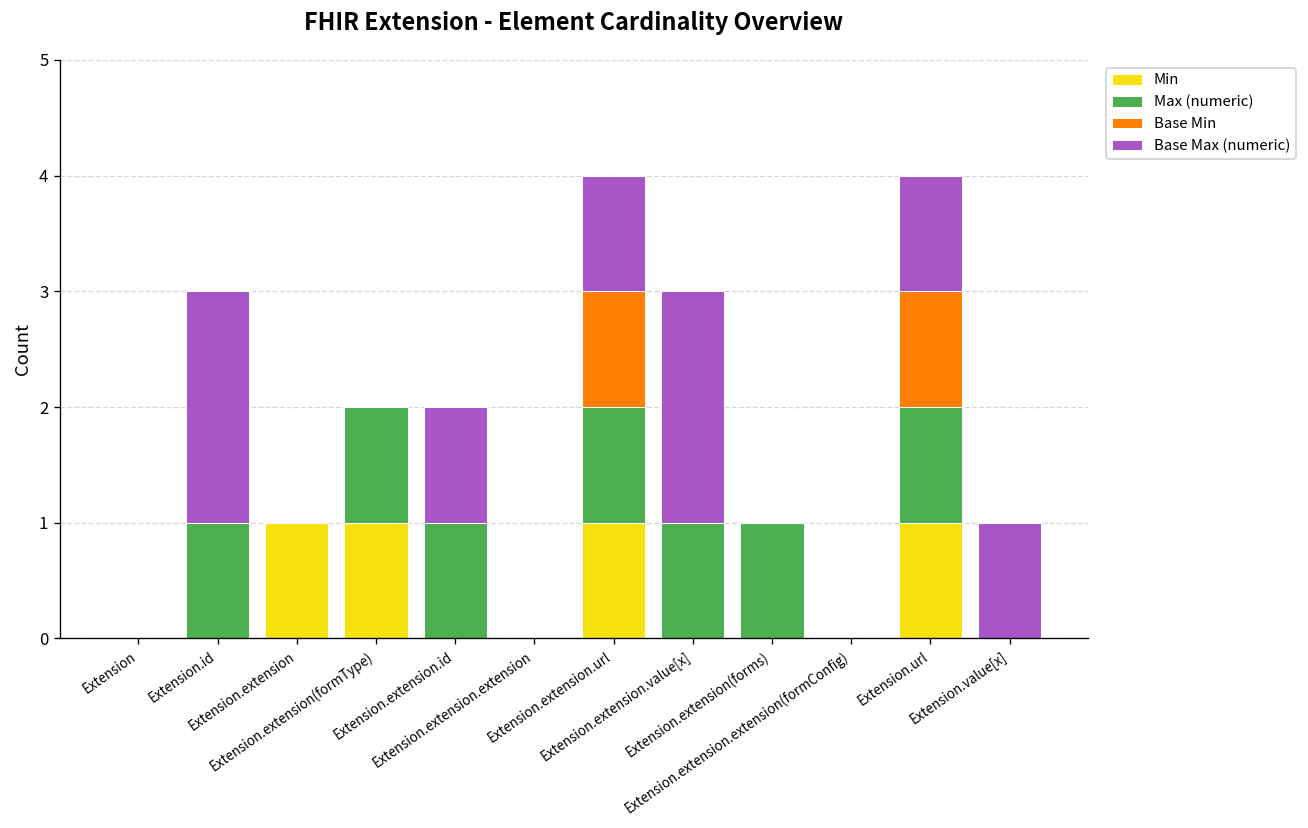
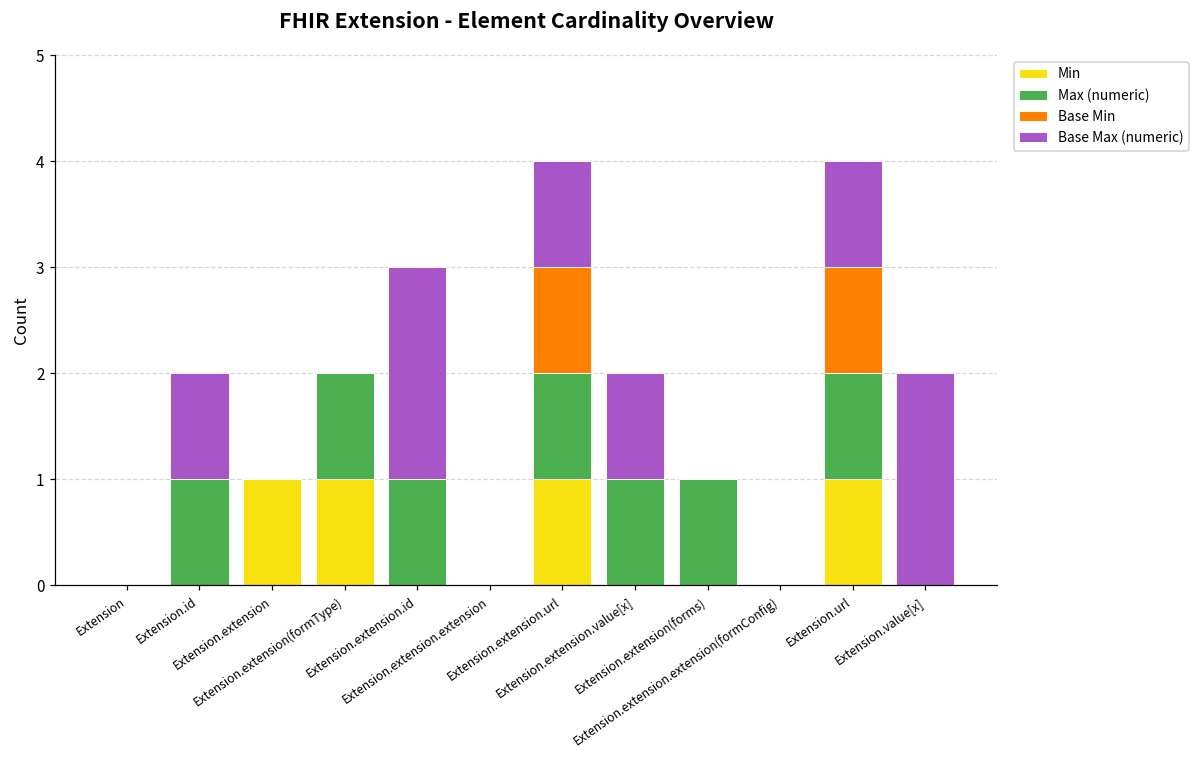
Base Max (numeric), Extension.id: 2 -> 1
Base Max (numeric), Extension.extension.id: 1 -> 2
Base Max (numeric), Extension.extension.value[x]: 2 -> 1
Base Max (numeric), Extension.value[x]: 1 -> 2
